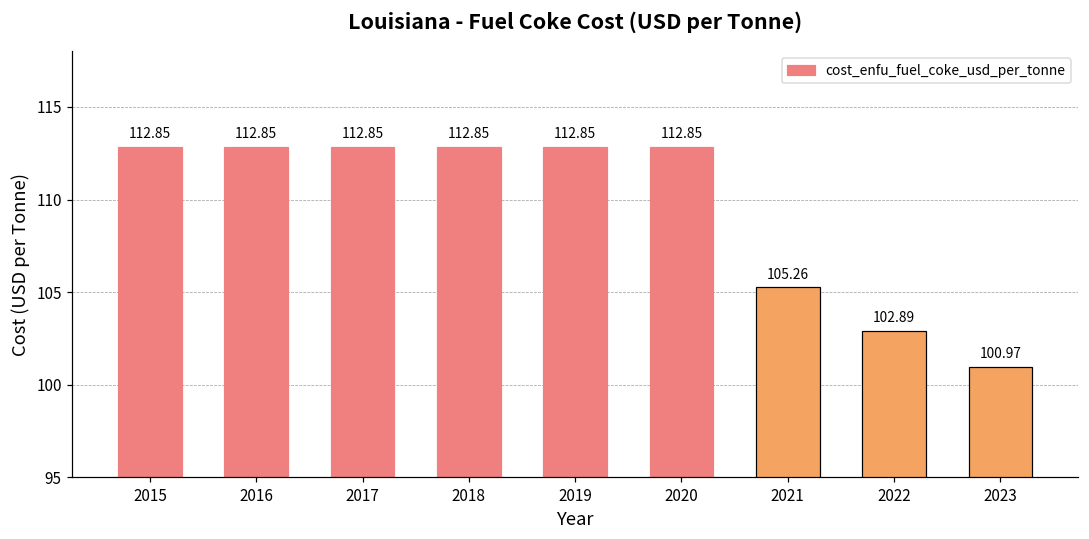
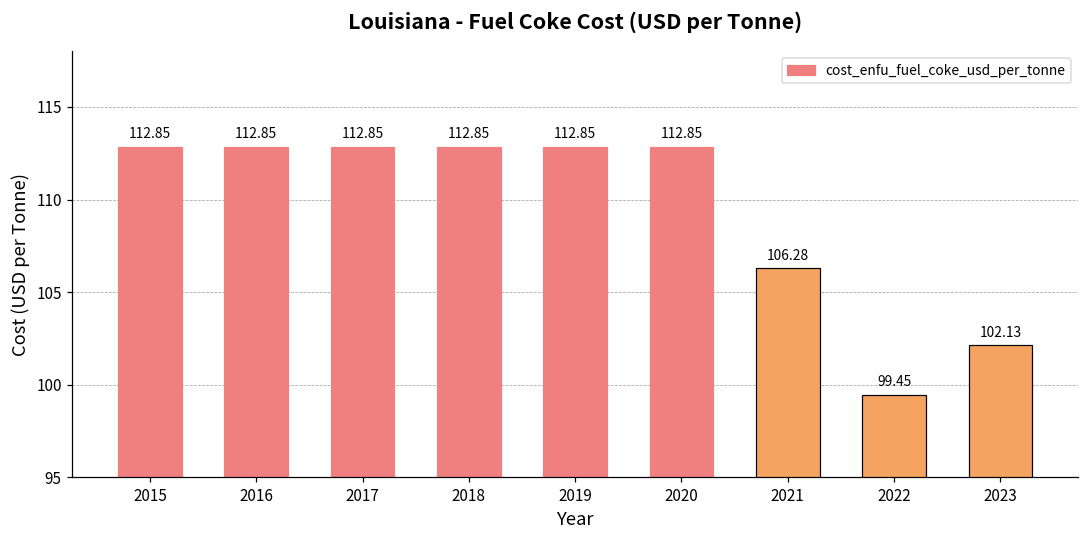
2021: 105.26 -> 106.28
2022: 102.89 -> 99.45
2023: 100.97 -> 102.13
